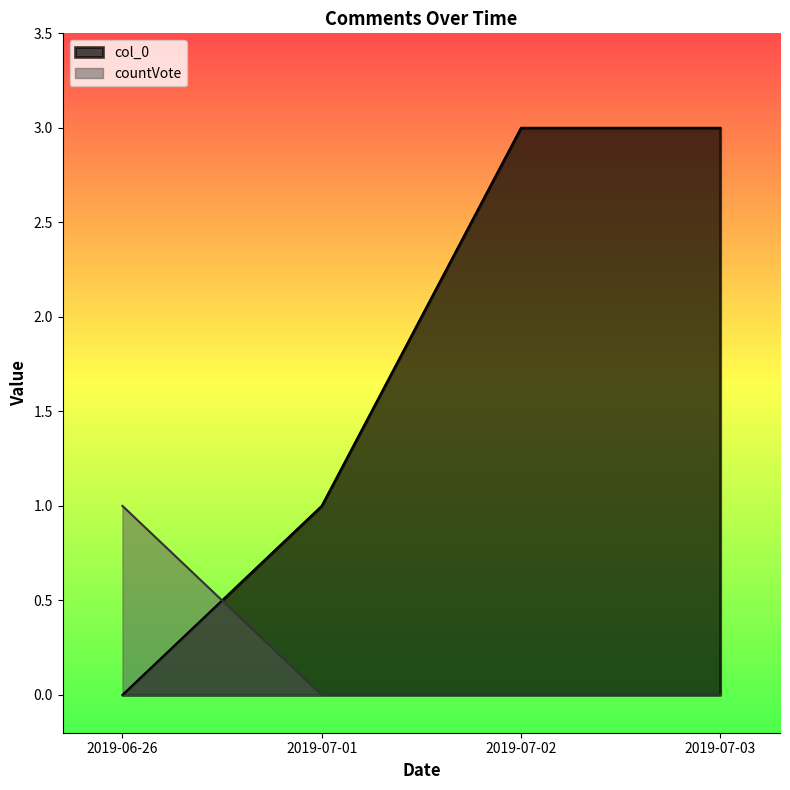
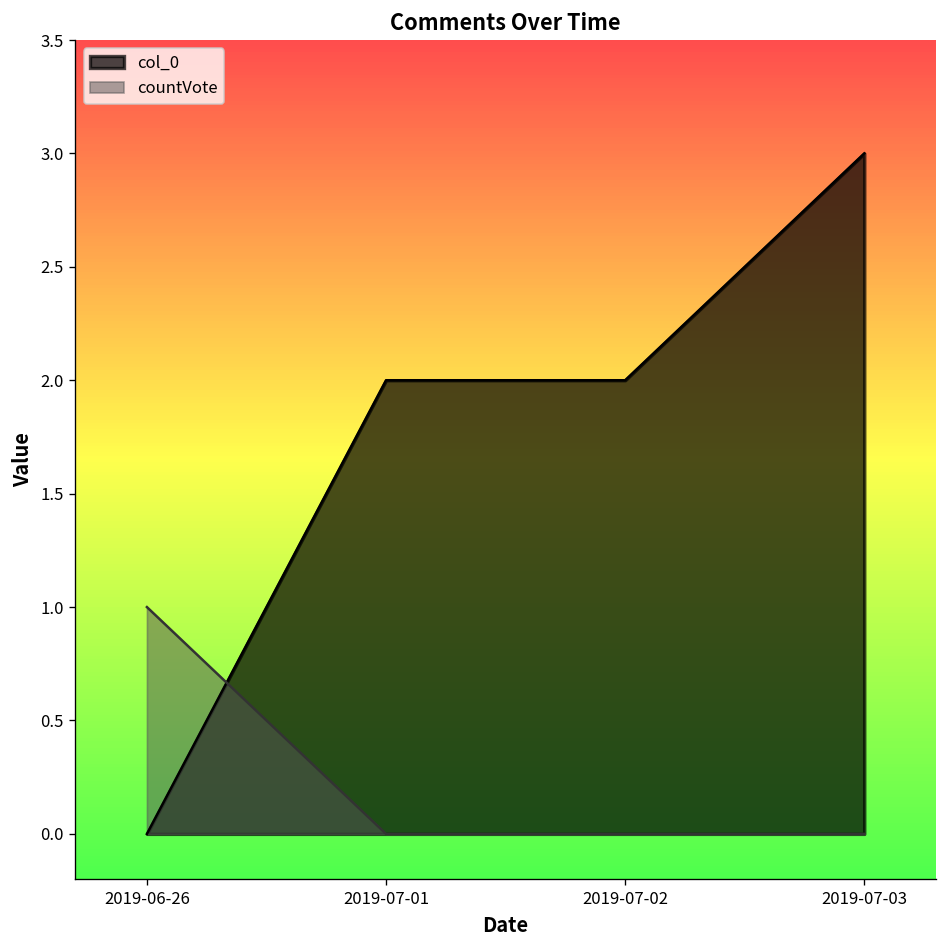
col_0, 2019-07-01: 1 -> 2
col_0, 2019-07-02: 3 -> 2
